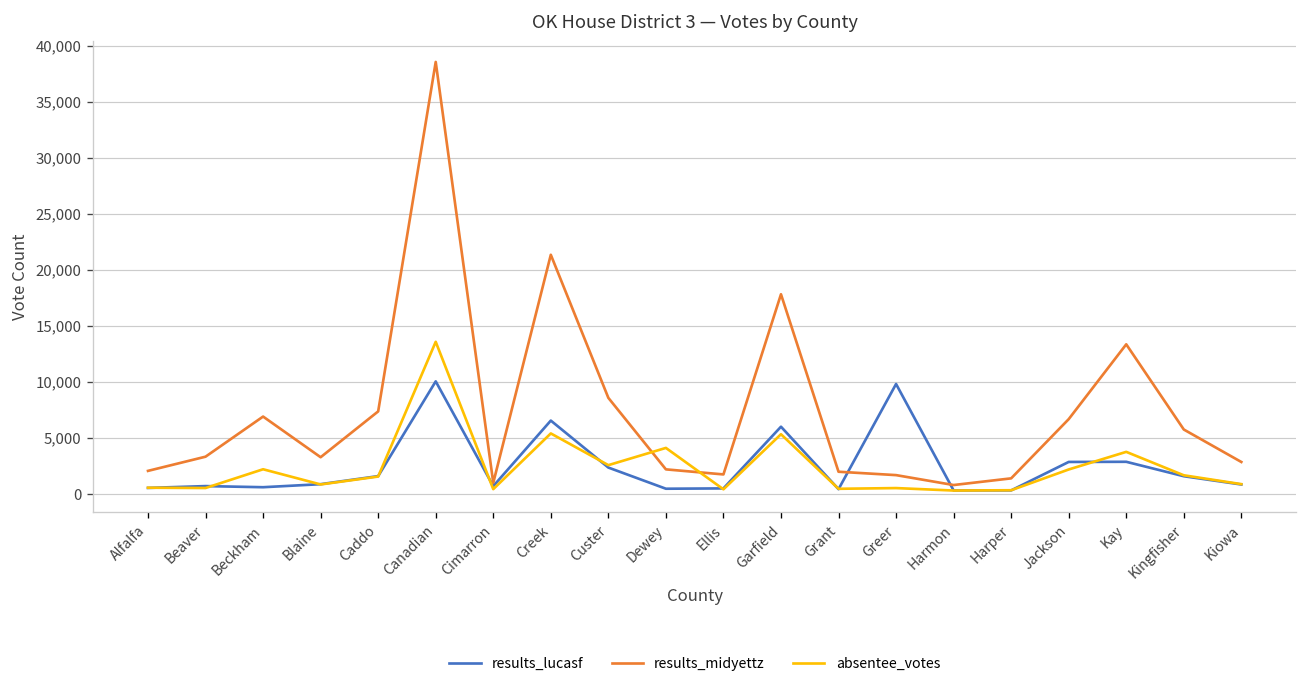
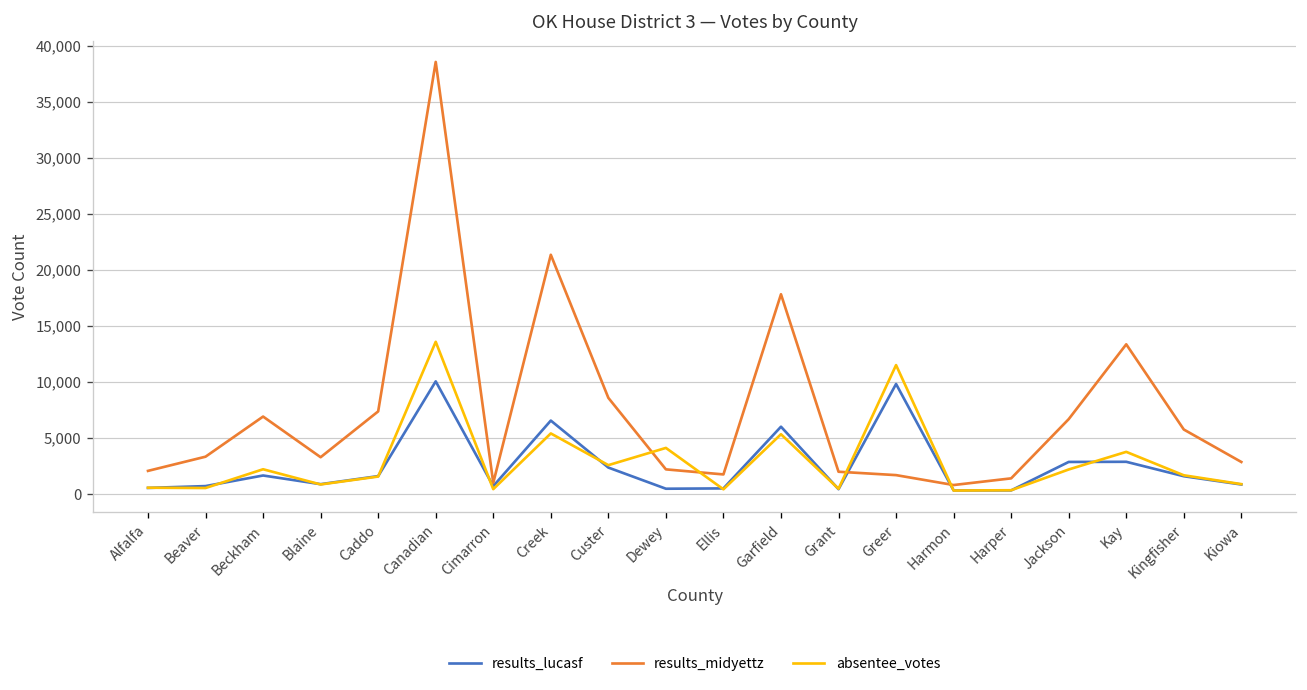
results_lucasf, Beckham: 1,000 -> 2,000
absentee_votes, Greer: 0 -> 11,000
